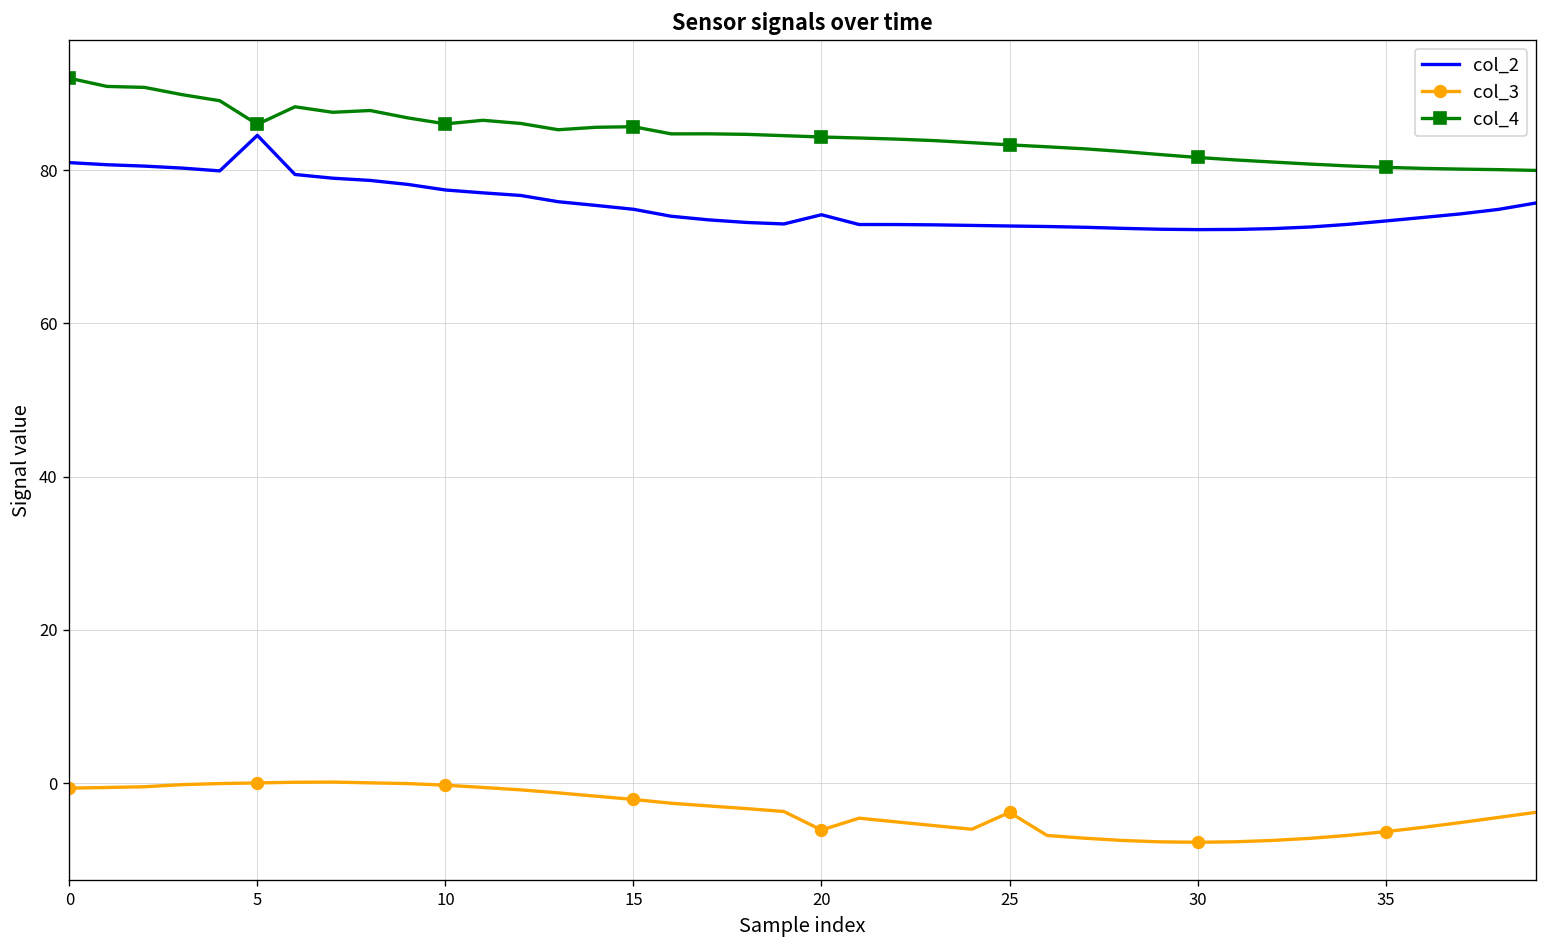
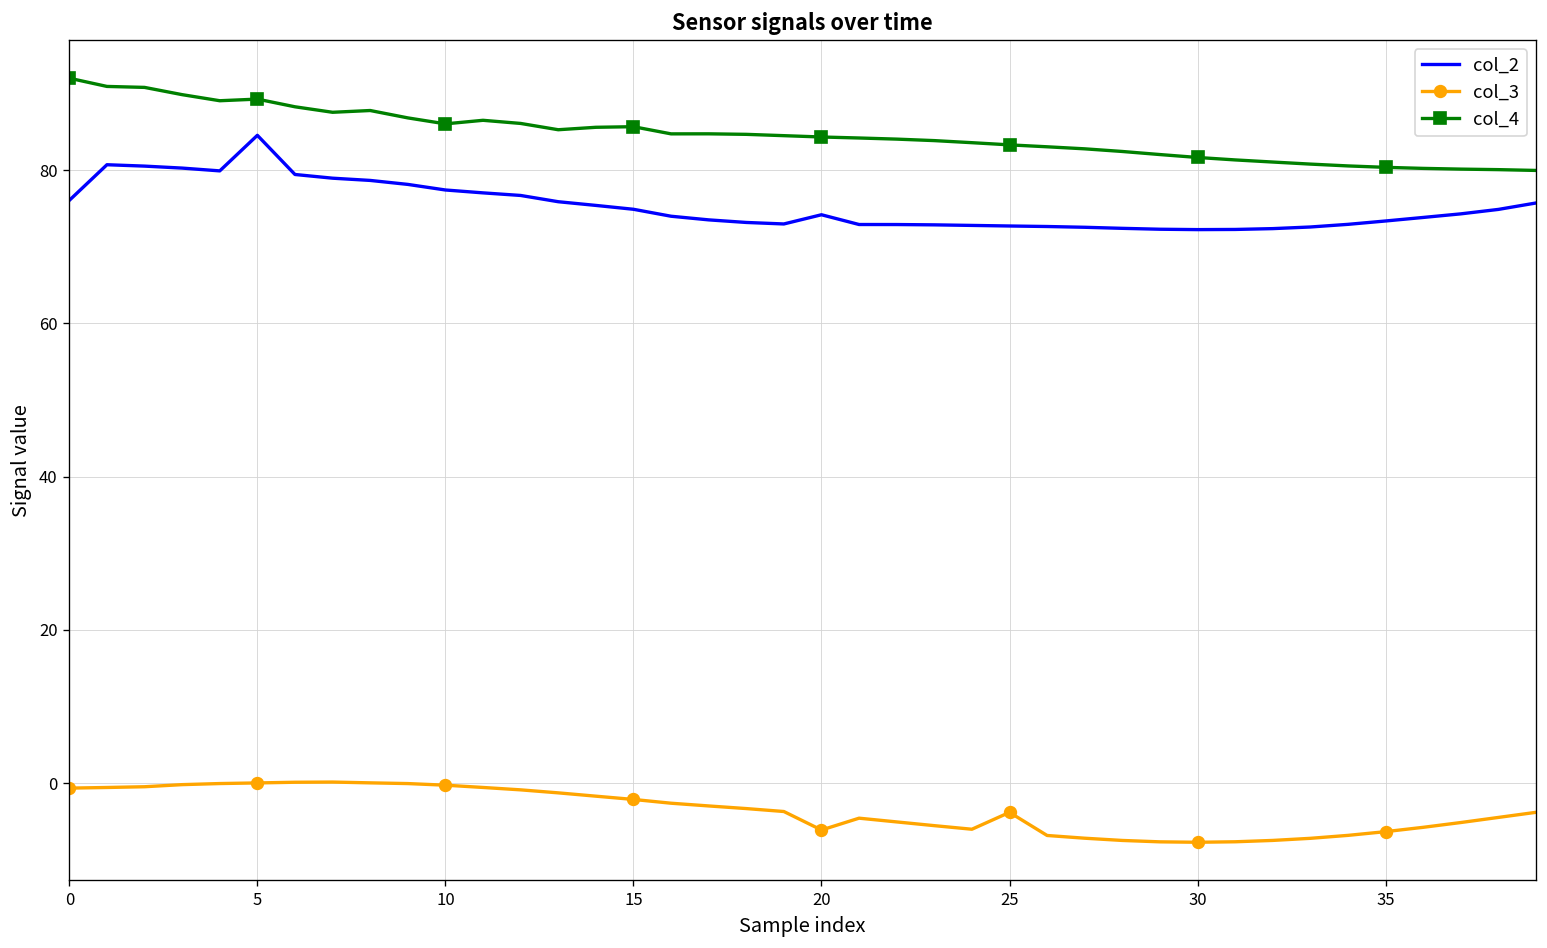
col_2, 0: 81 -> 76
col_4, 5: 86 -> 89
